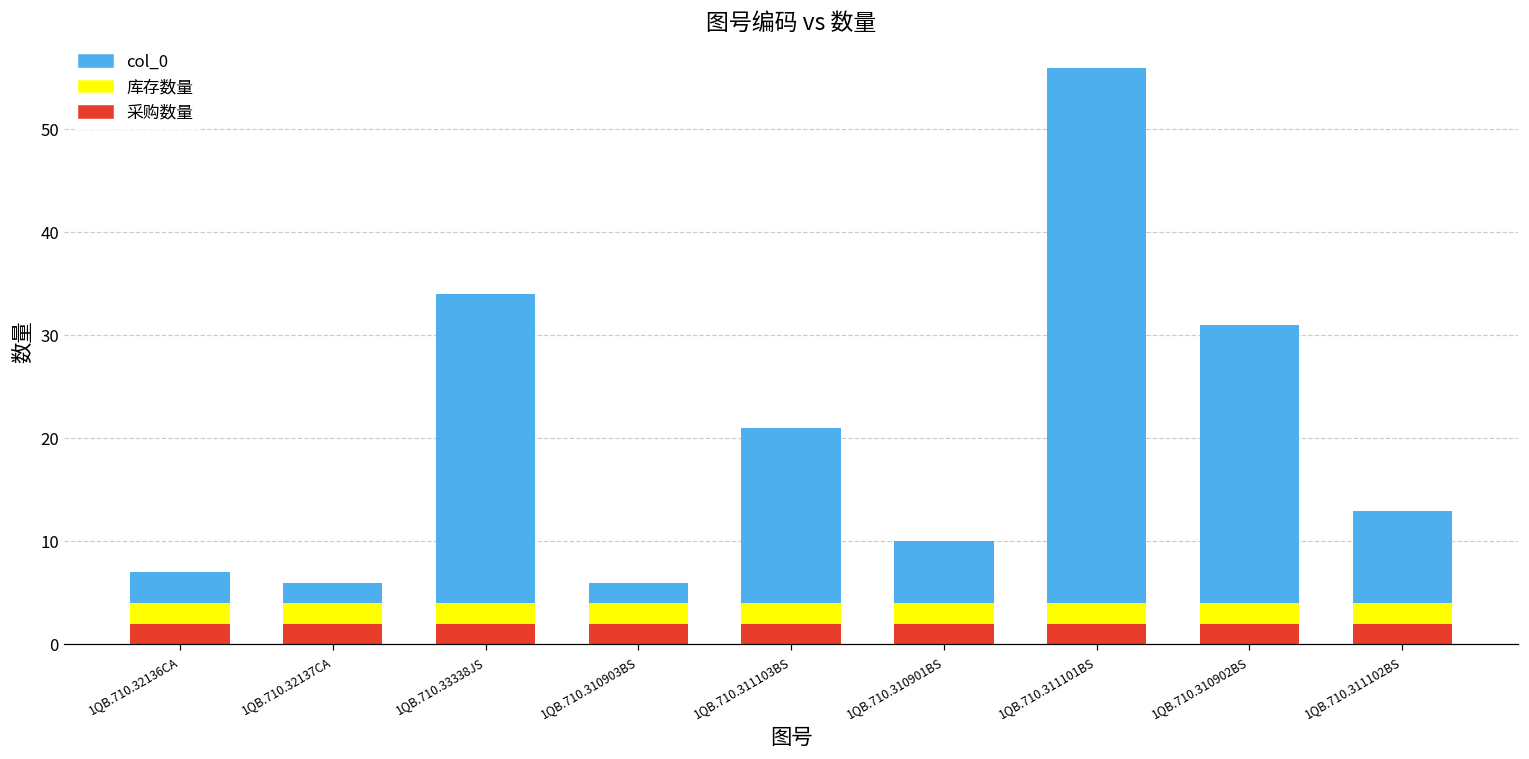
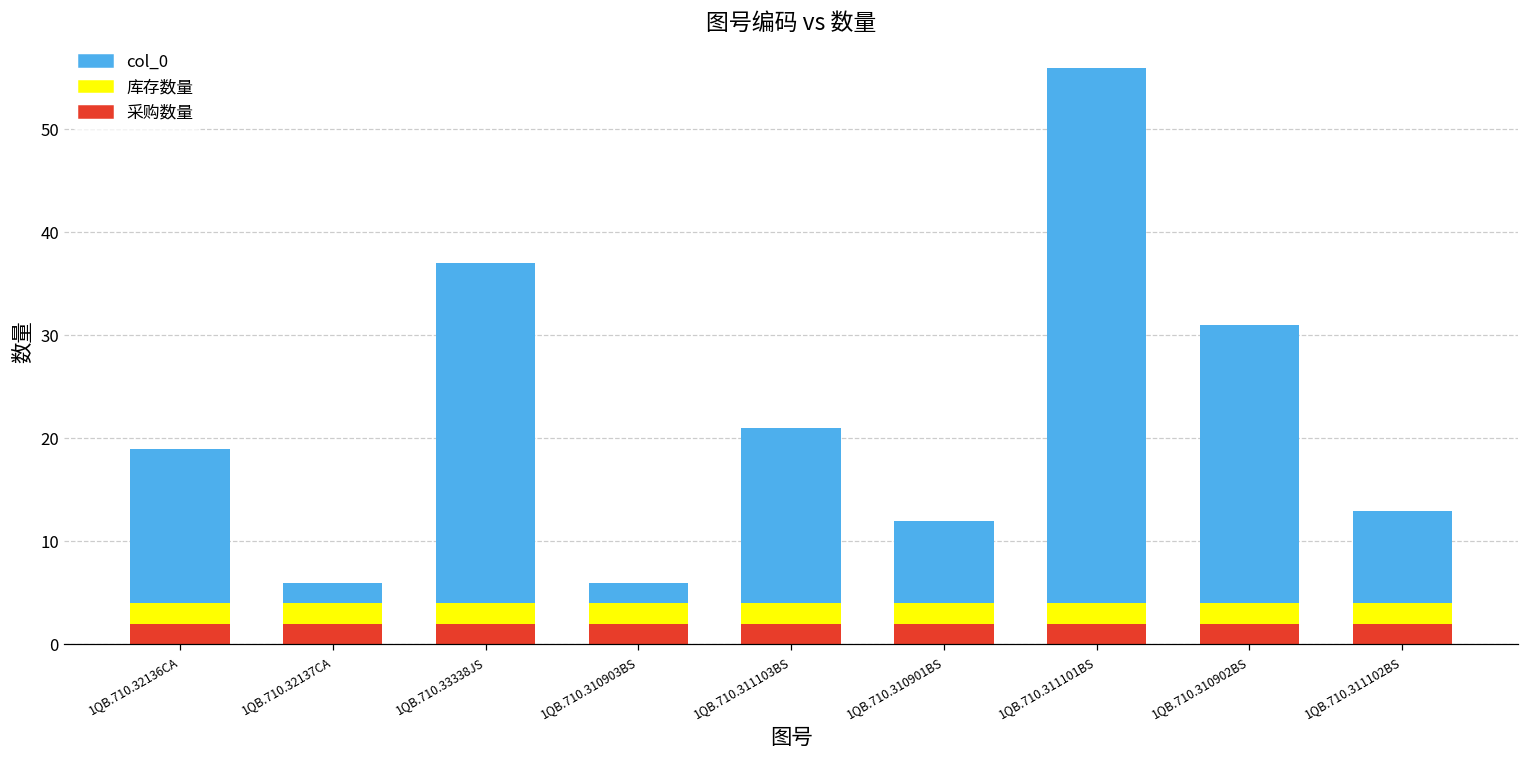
col_0, 1QB.710.32136CA: 3 -> 15
col_0, 1QB.710.33338JS: 30 -> 33
col_0, 1QB.710.310901BS: 6 -> 8
